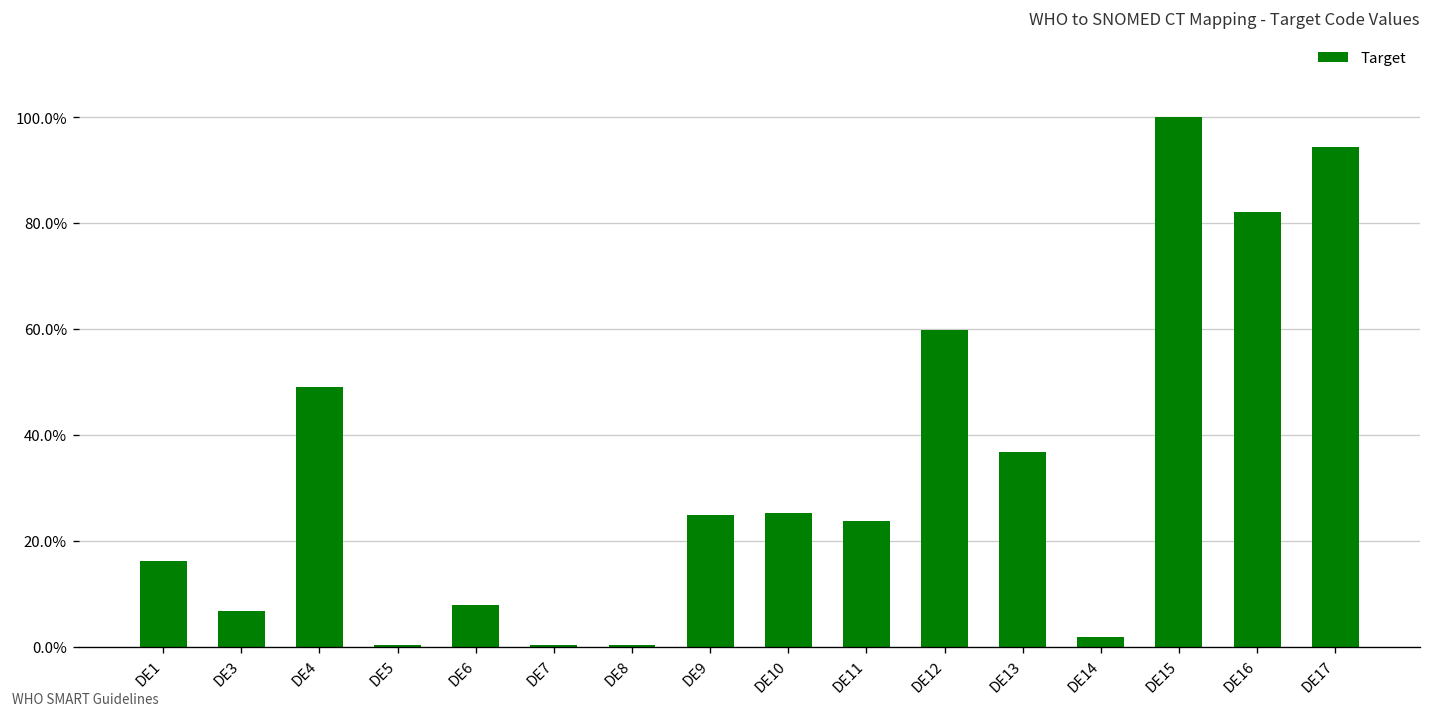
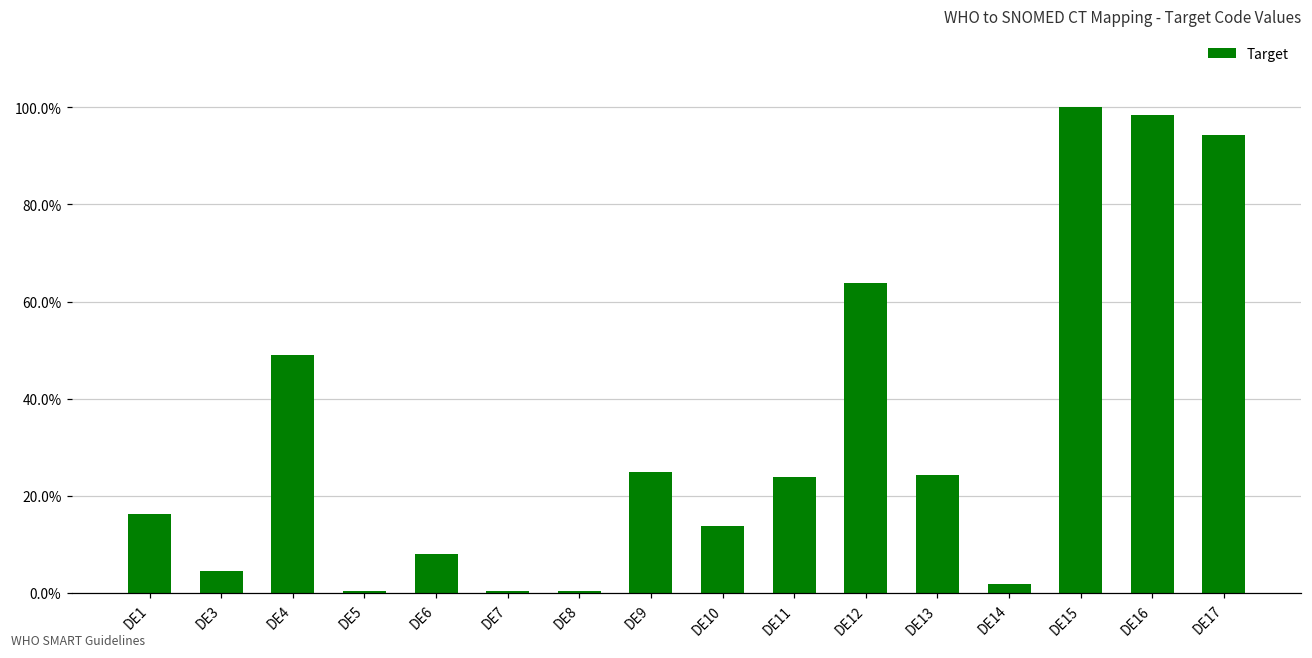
DE3: 7% -> 4%
DE10: 25% -> 14%
DE12: 60% -> 64%
DE13: 37% -> 24%
DE16: 82% -> 98%
